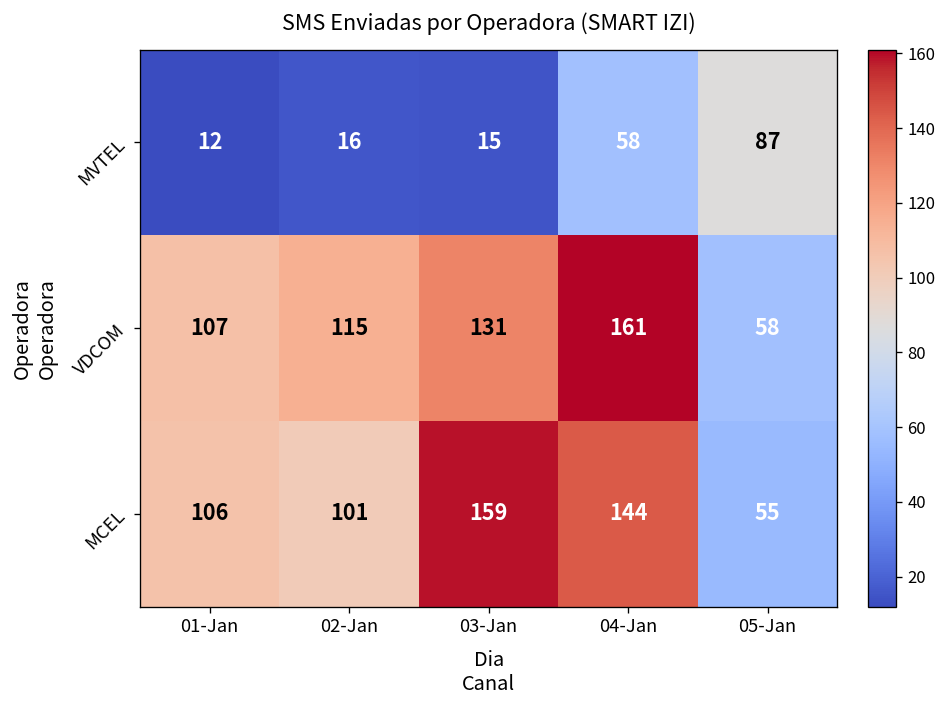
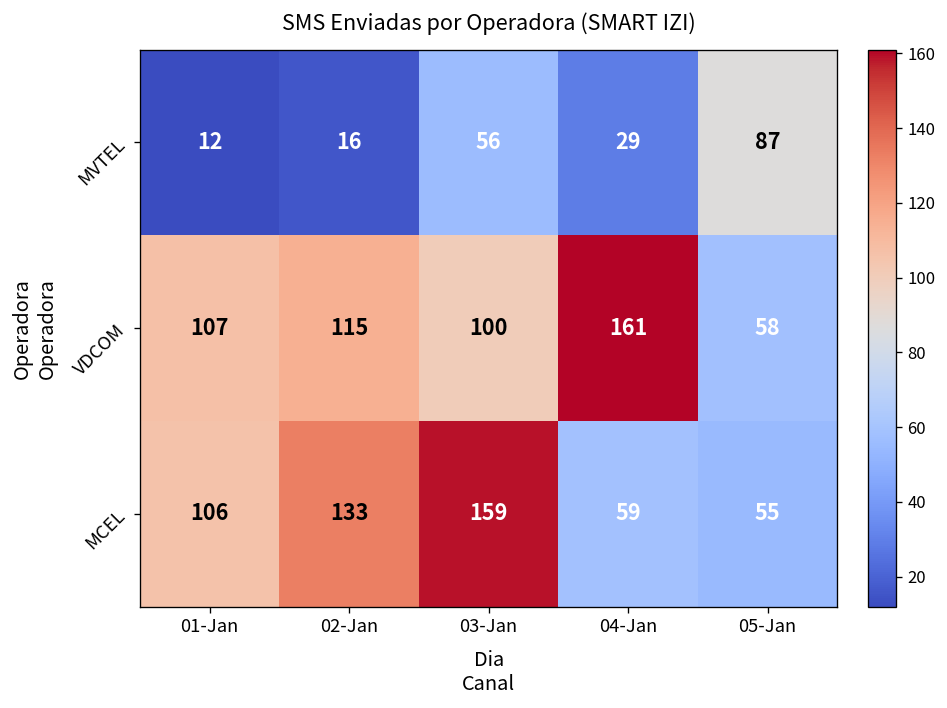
MVTEL, 03-Jan: 15 -> 56
MVTEL, 04-Jan: 58 -> 29
VDCOM, 03-Jan: 131 -> 100
MCEL, 02-Jan: 101 -> 133
MCEL, 04-Jan: 144 -> 59
